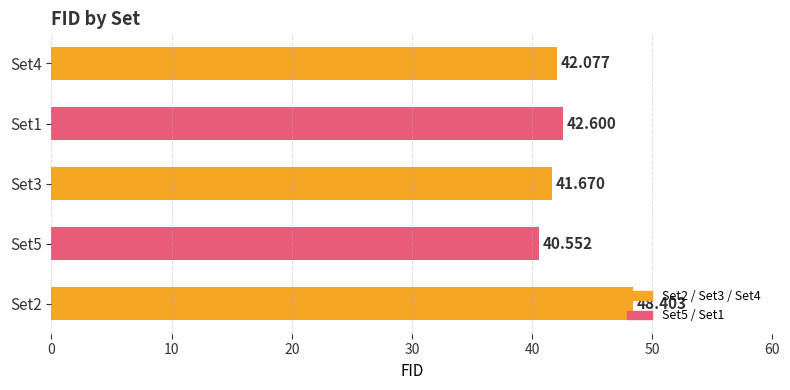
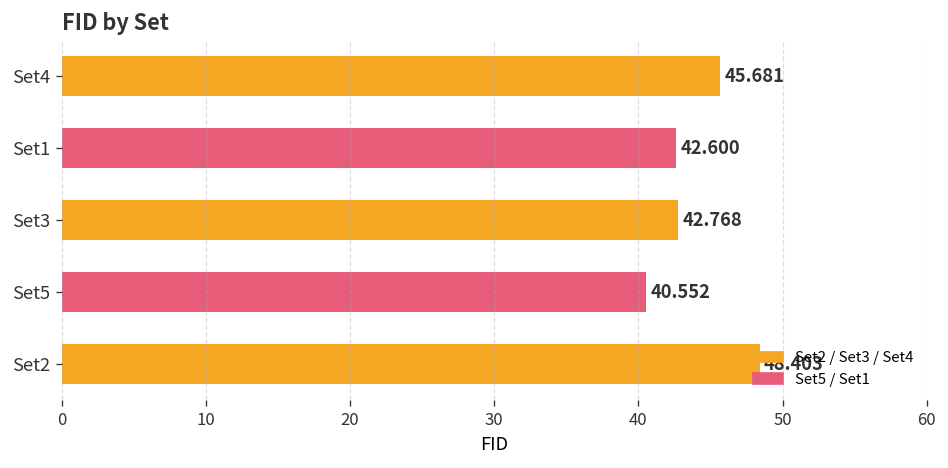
Set4: 42.077 -> 45.681
Set3: 41.670 -> 42.768
